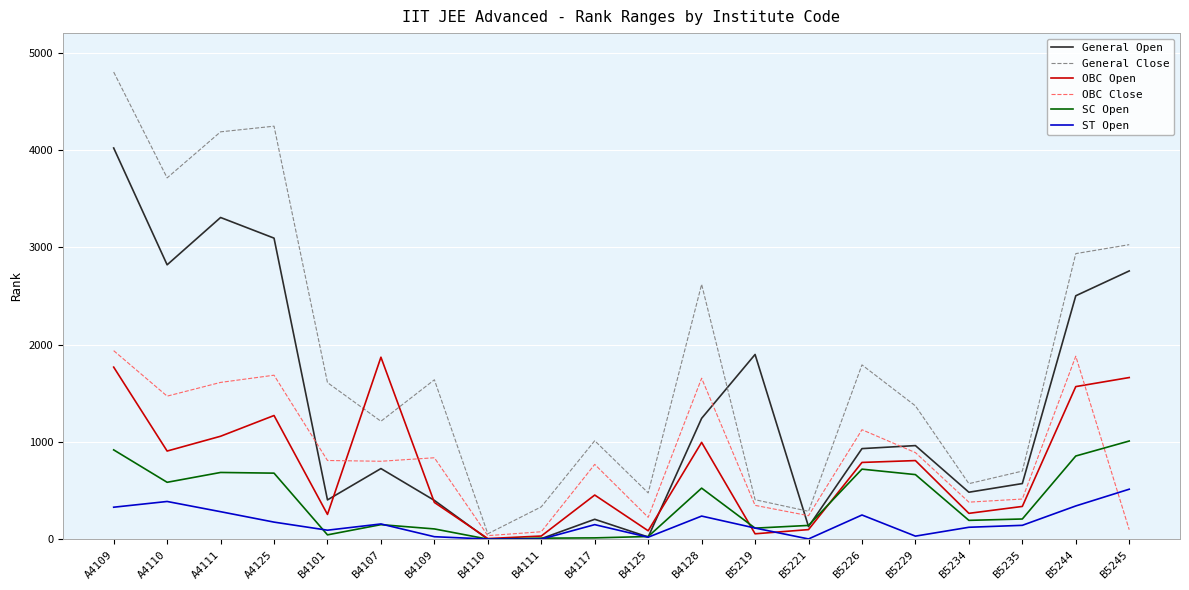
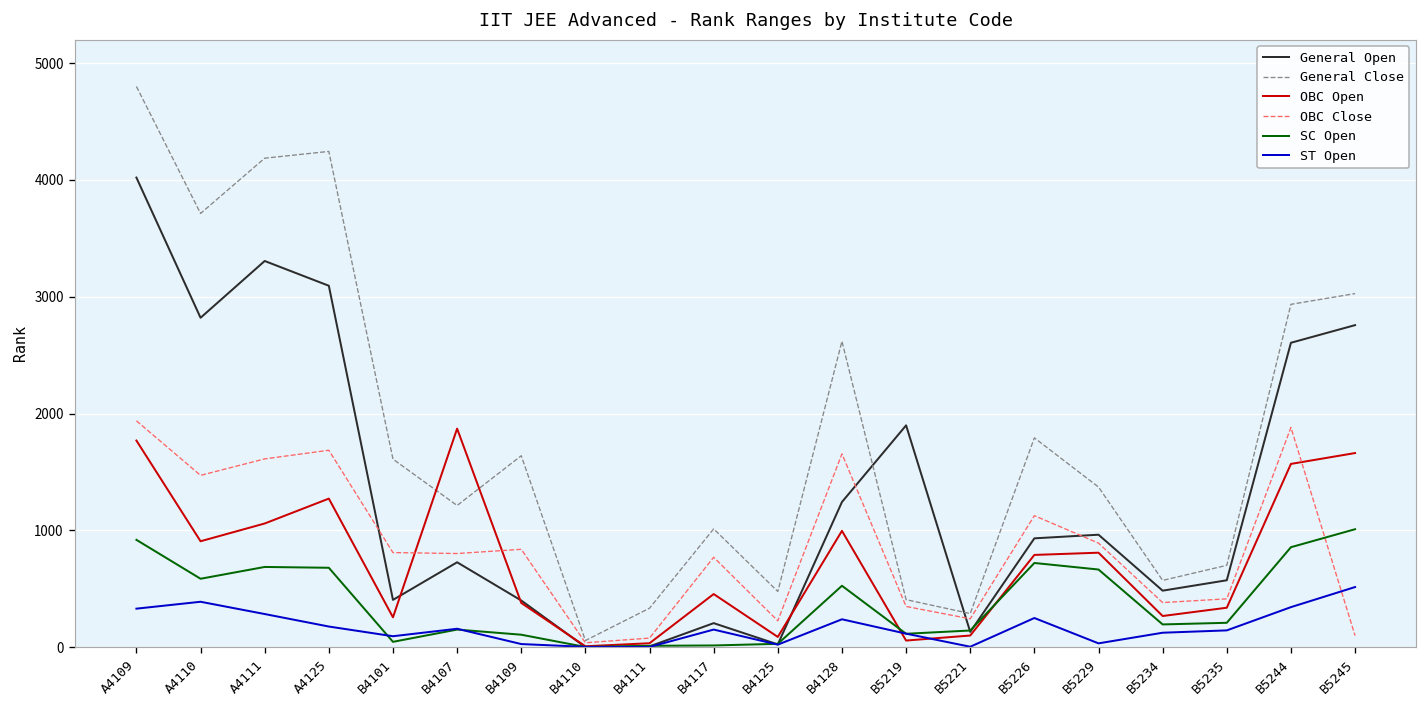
General Open, B5244: 2500 -> 2600
